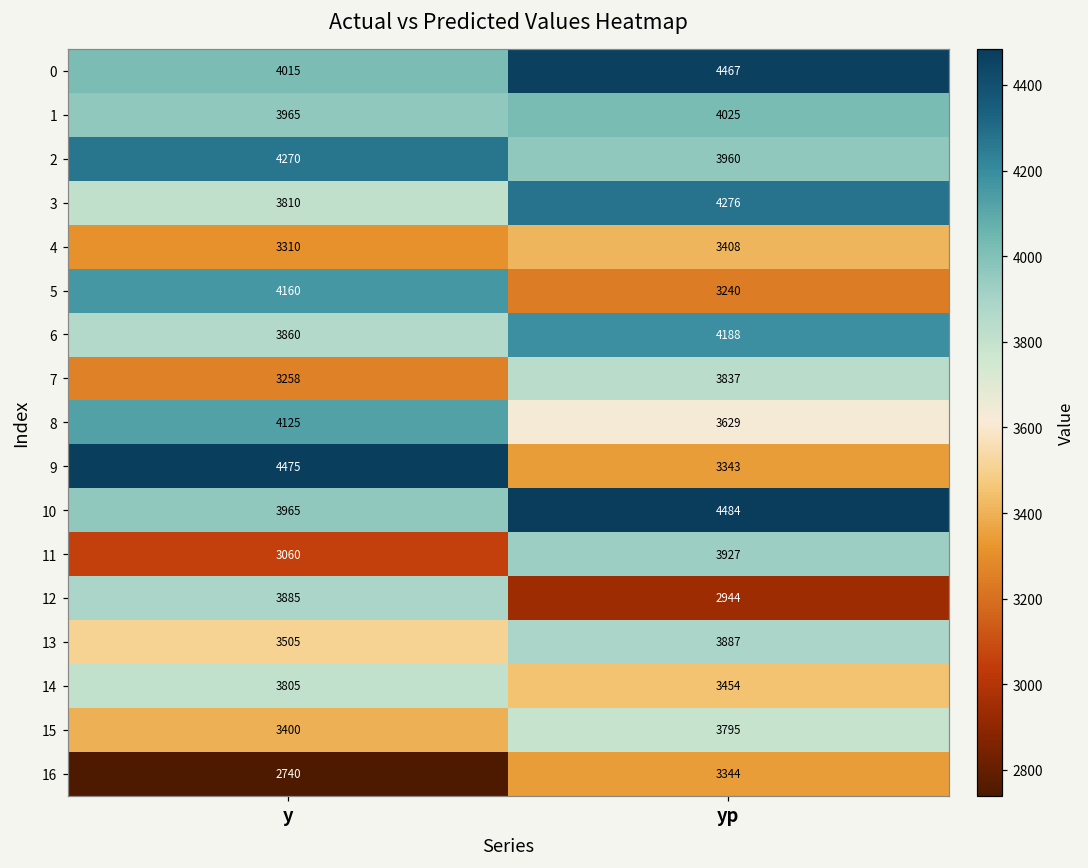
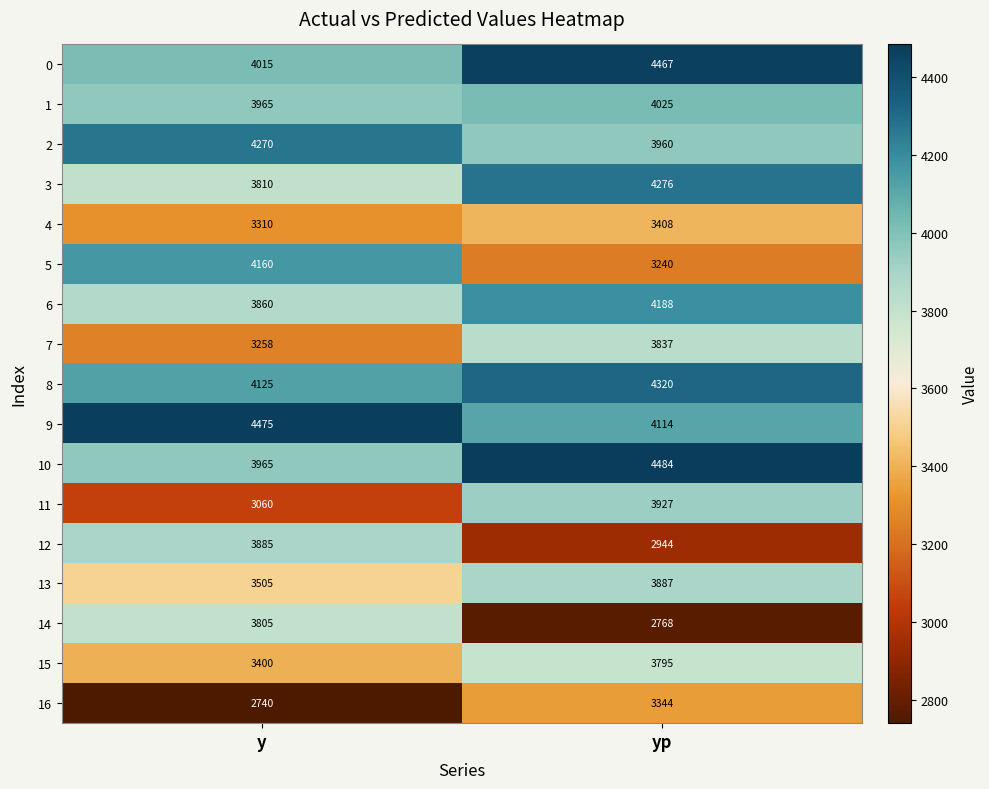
8, yp: 3629 -> 4320
9, yp: 3343 -> 4114
14, yp: 3454 -> 2768
